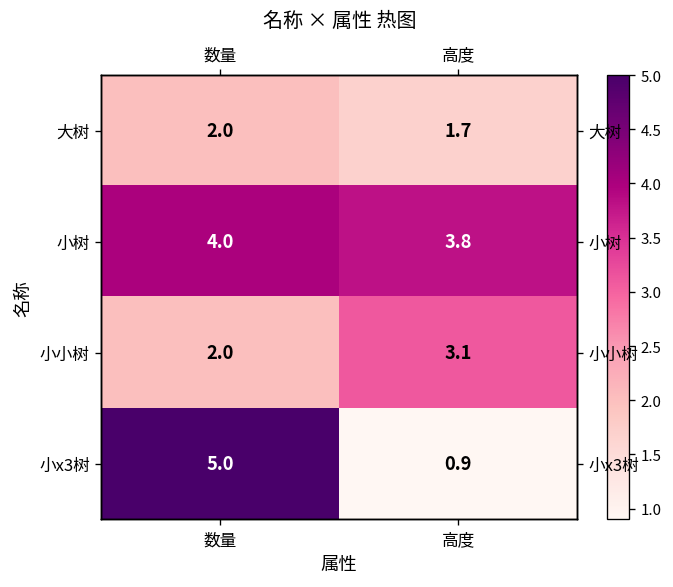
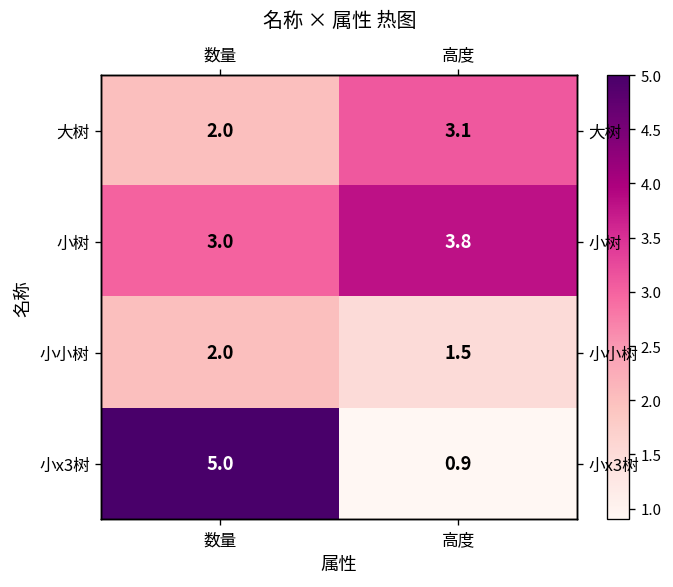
大树, 高度: 1.7 -> 3.1
小树, 数量: 4.0 -> 3.0
小小树, 高度: 3.1 -> 1.5
